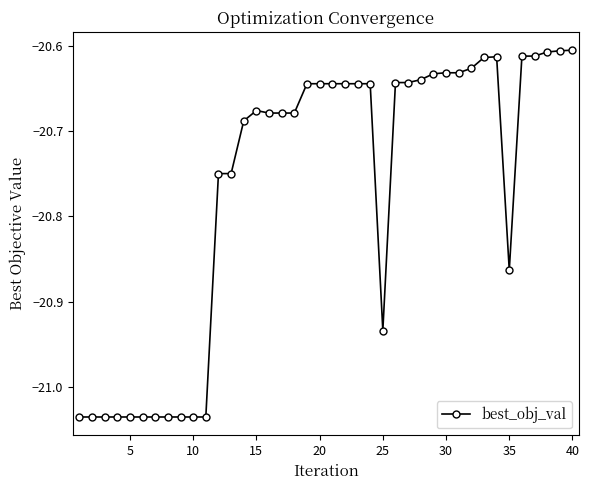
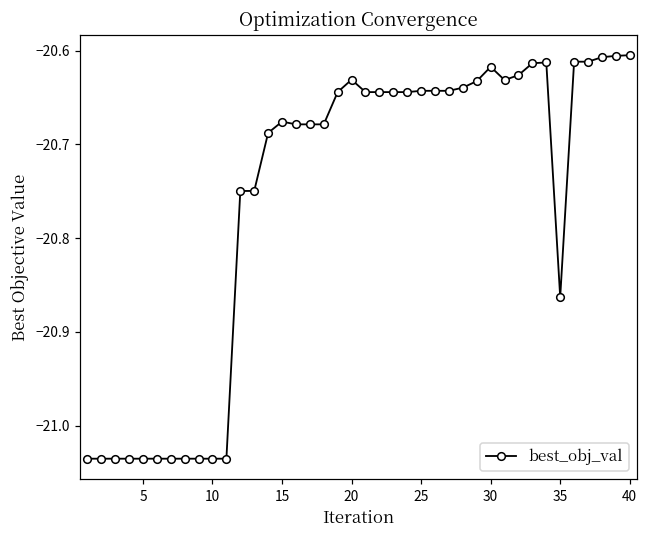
20: -20.64 -> -20.63
25: -20.93 -> -20.64
30: -20.63 -> -20.62
